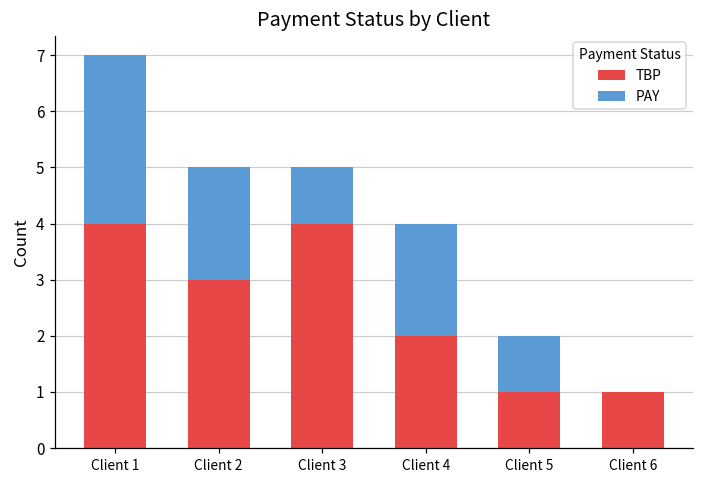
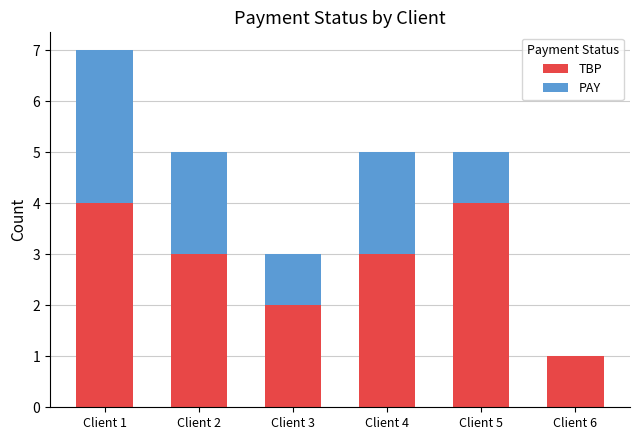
TBP, Client 3: 4 -> 2
TBP, Client 4: 2 -> 3
TBP, Client 5: 1 -> 4
